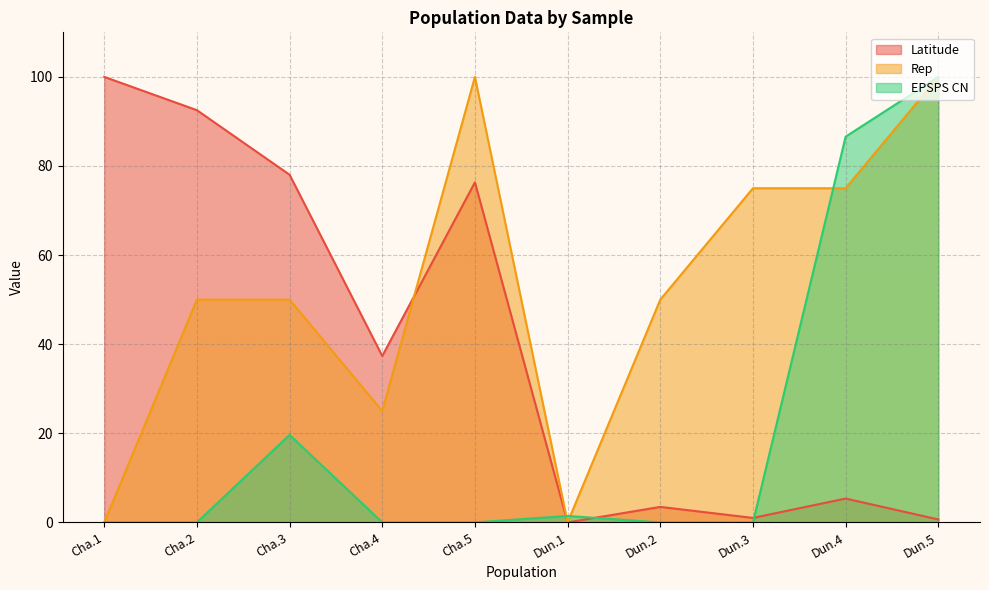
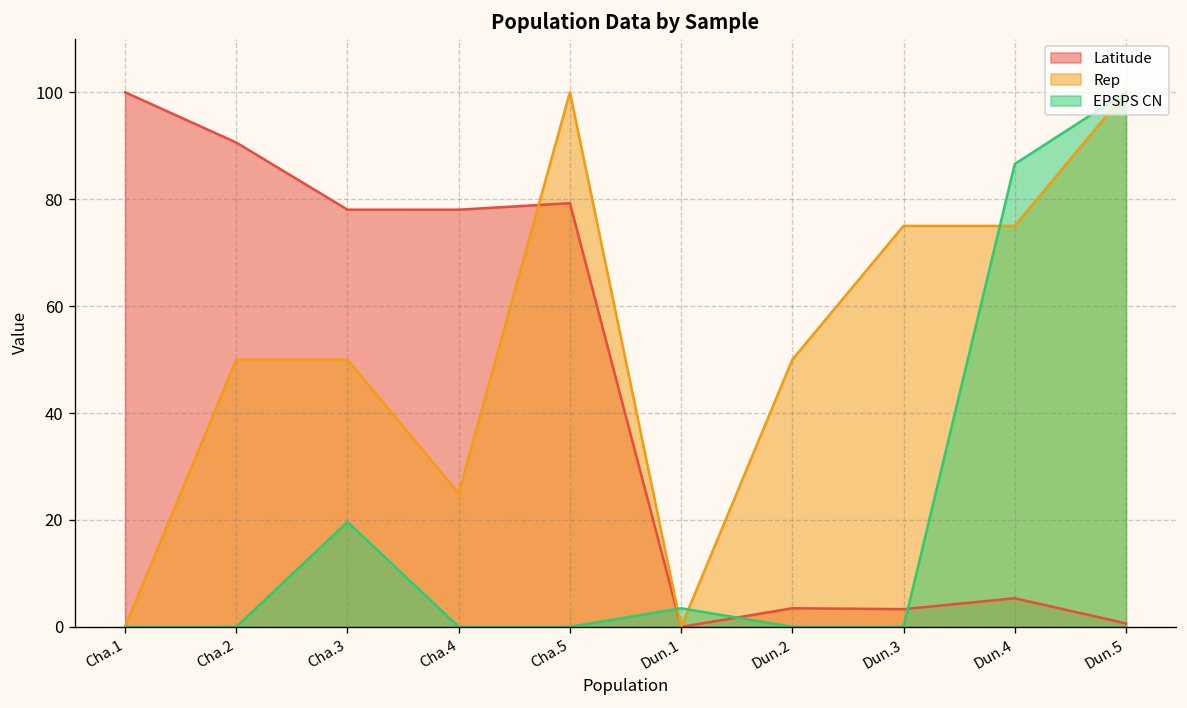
Latitude, Cha.2: 93 -> 91
Latitude, Cha.4: 37 -> 78
Latitude, Cha.5: 76 -> 79
EPSPS CN, Dun.1: 1 -> 3
Latitude, Dun.3: 1 -> 3
